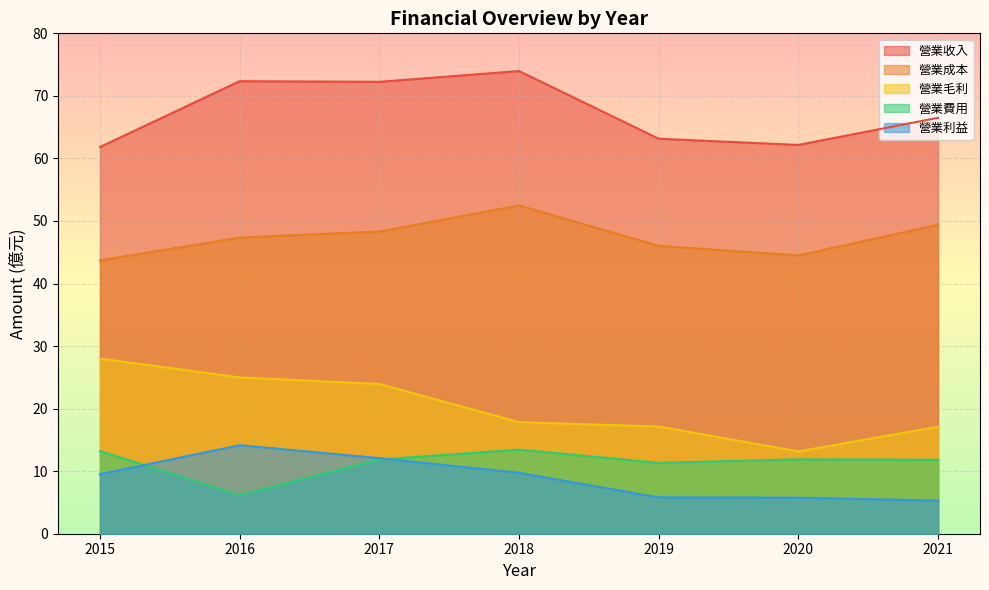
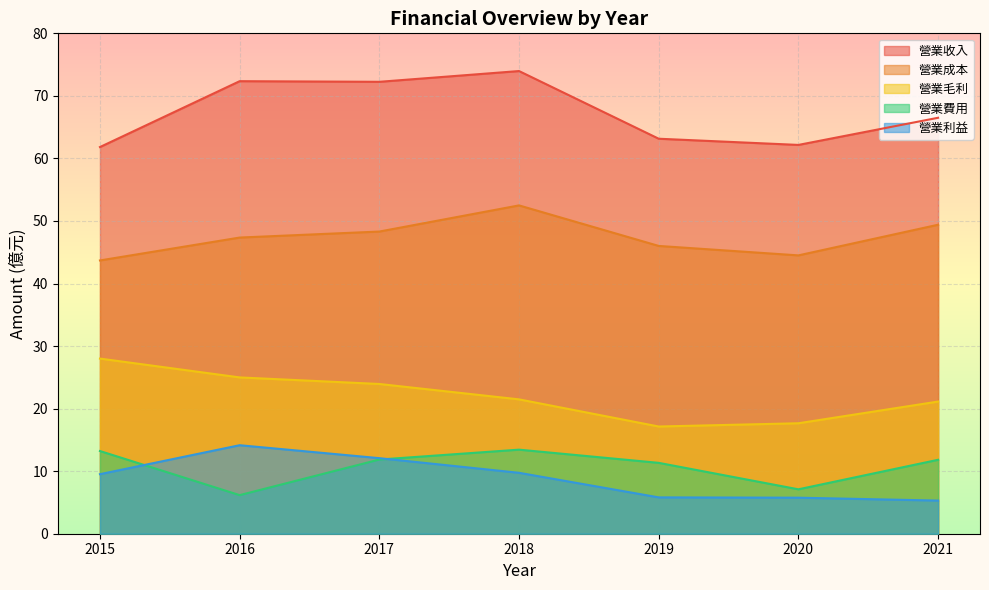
營業毛利, 2018: 18 -> 21
營業毛利, 2020: 13 -> 18
營業費用, 2020: 12 -> 7
營業毛利, 2021: 17 -> 21
